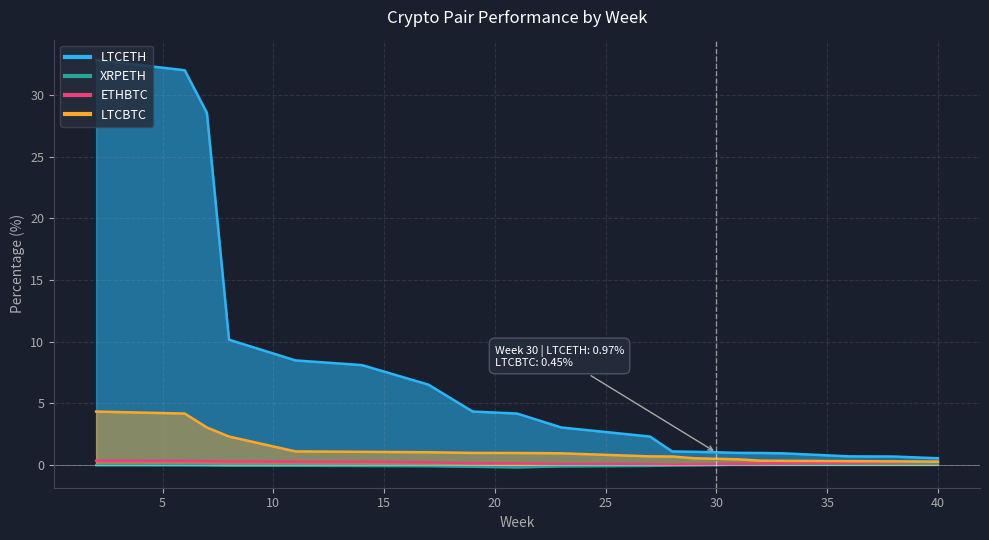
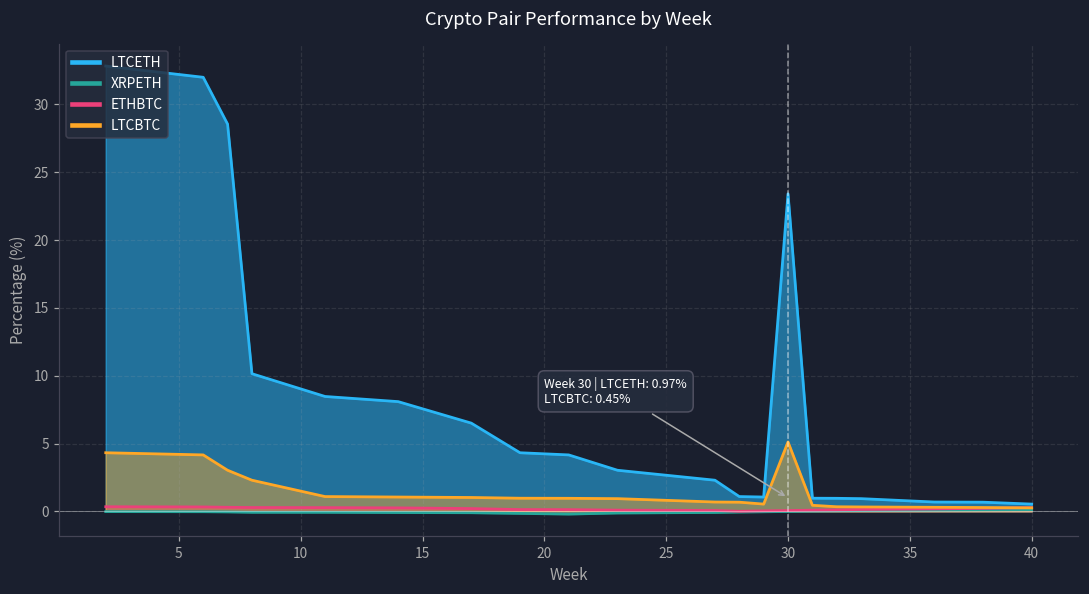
LTCETH, 30: 1.0 -> 23.4
LTCBTC, 30: 0.5 -> 5.1
